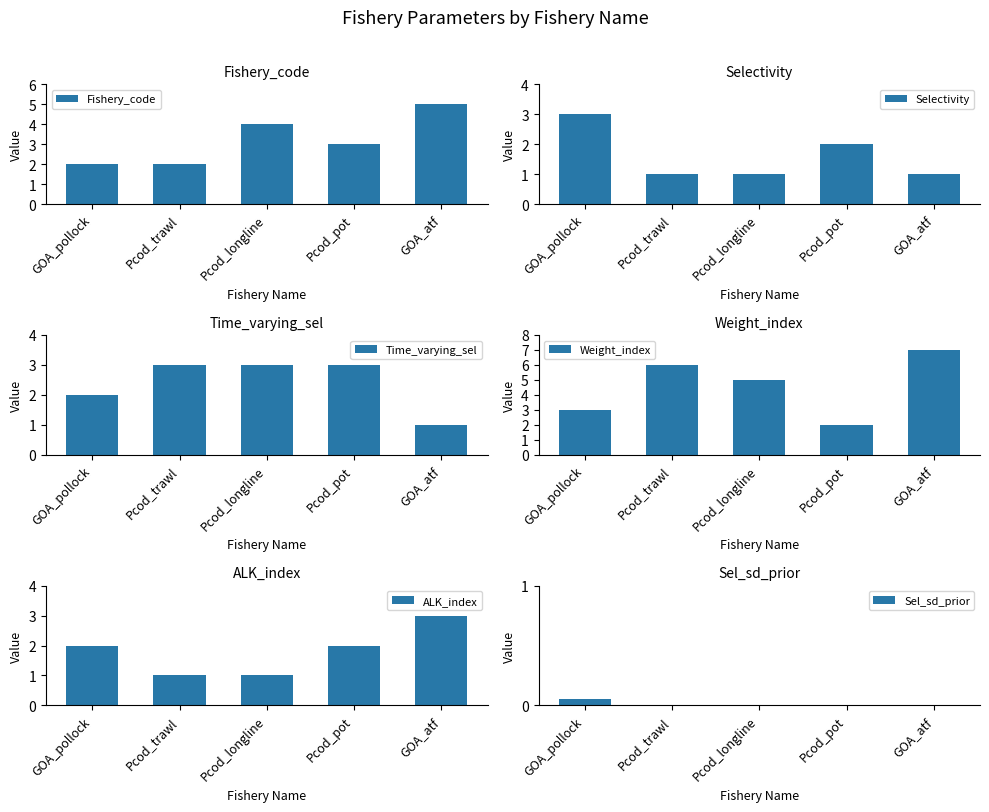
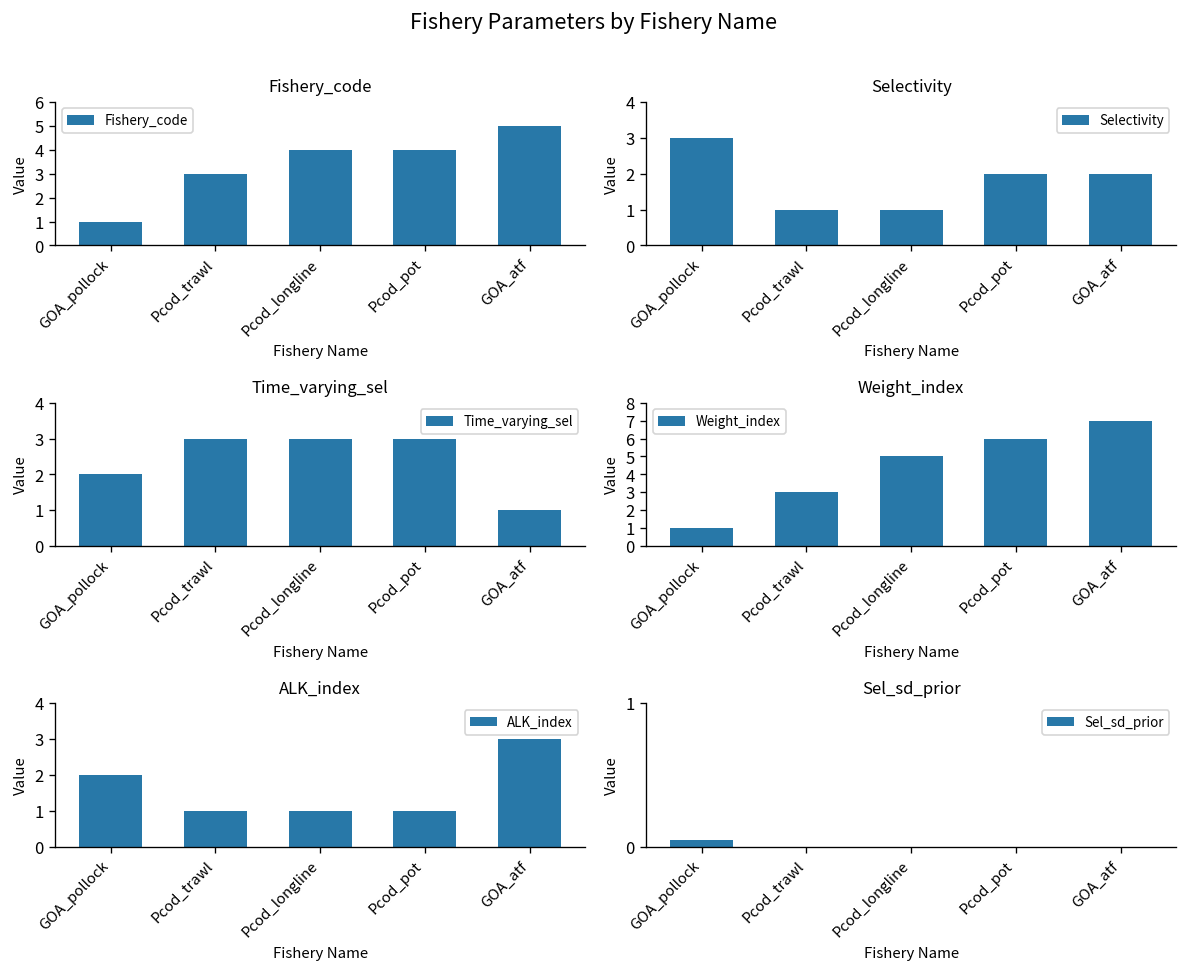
Fishery_code, GOA_pollock: 2 -> 1
Fishery_code, Pcod_trawl: 2 -> 3
Fishery_code, Pcod_pot: 3 -> 4
Selectivity, GOA_atf: 1 -> 2
Weight_index, GOA_pollock: 3 -> 1
Weight_index, Pcod_trawl: 6 -> 3
Weight_index, Pcod_pot: 2 -> 6
ALK_index, Pcod_pot: 2 -> 1
